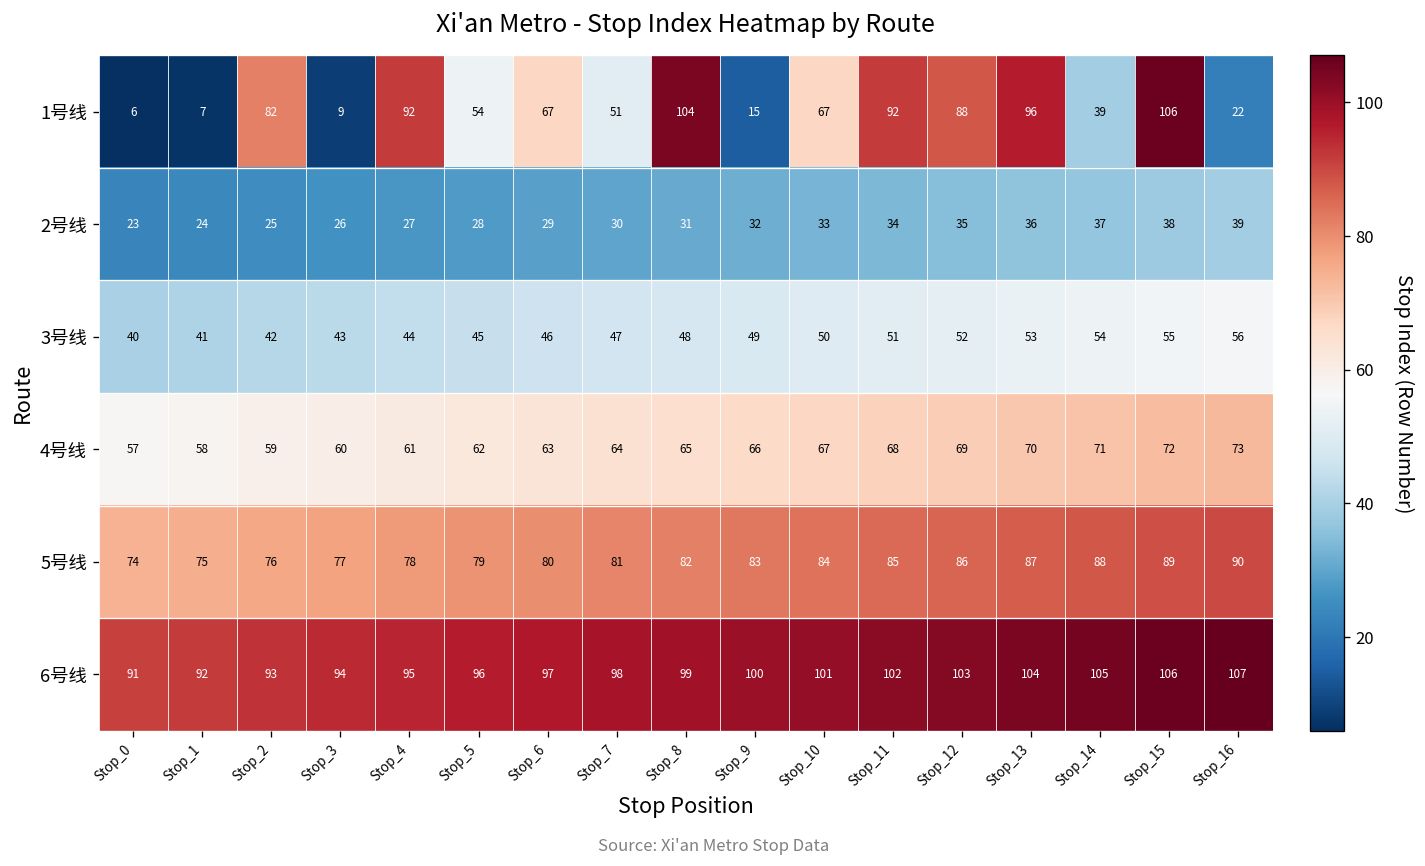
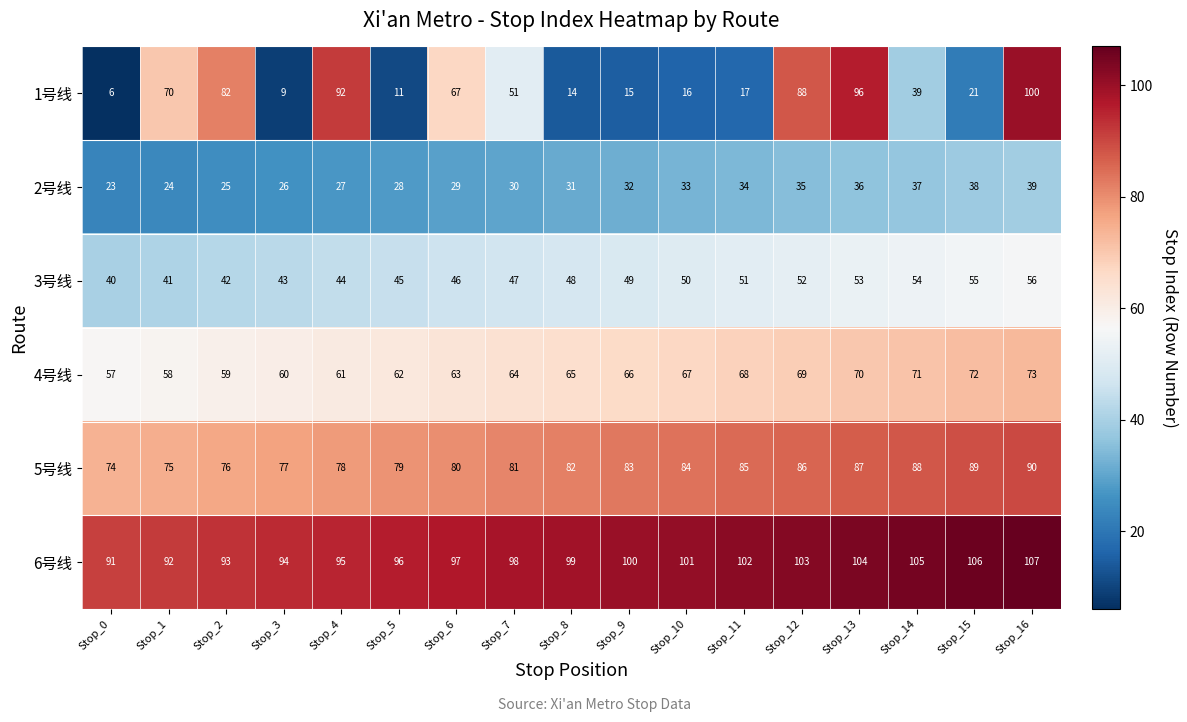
1号线, Stop_1: 7 -> 70
1号线, Stop_5: 54 -> 11
1号线, Stop_8: 104 -> 14
1号线, Stop_10: 67 -> 16
1号线, Stop_11: 92 -> 17
1号线, Stop_15: 106 -> 21
1号线, Stop_16: 22 -> 100
